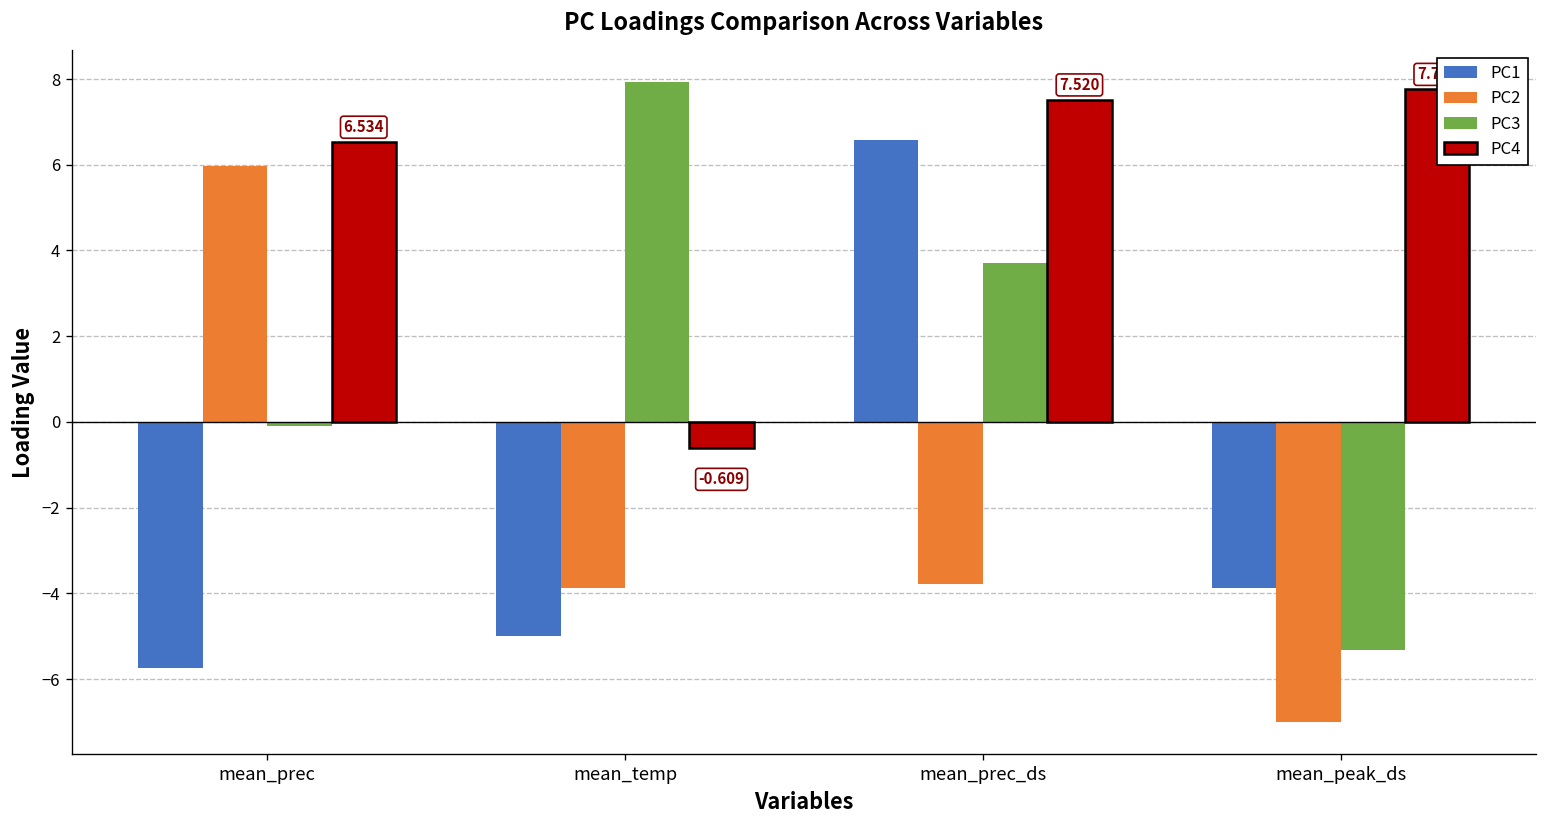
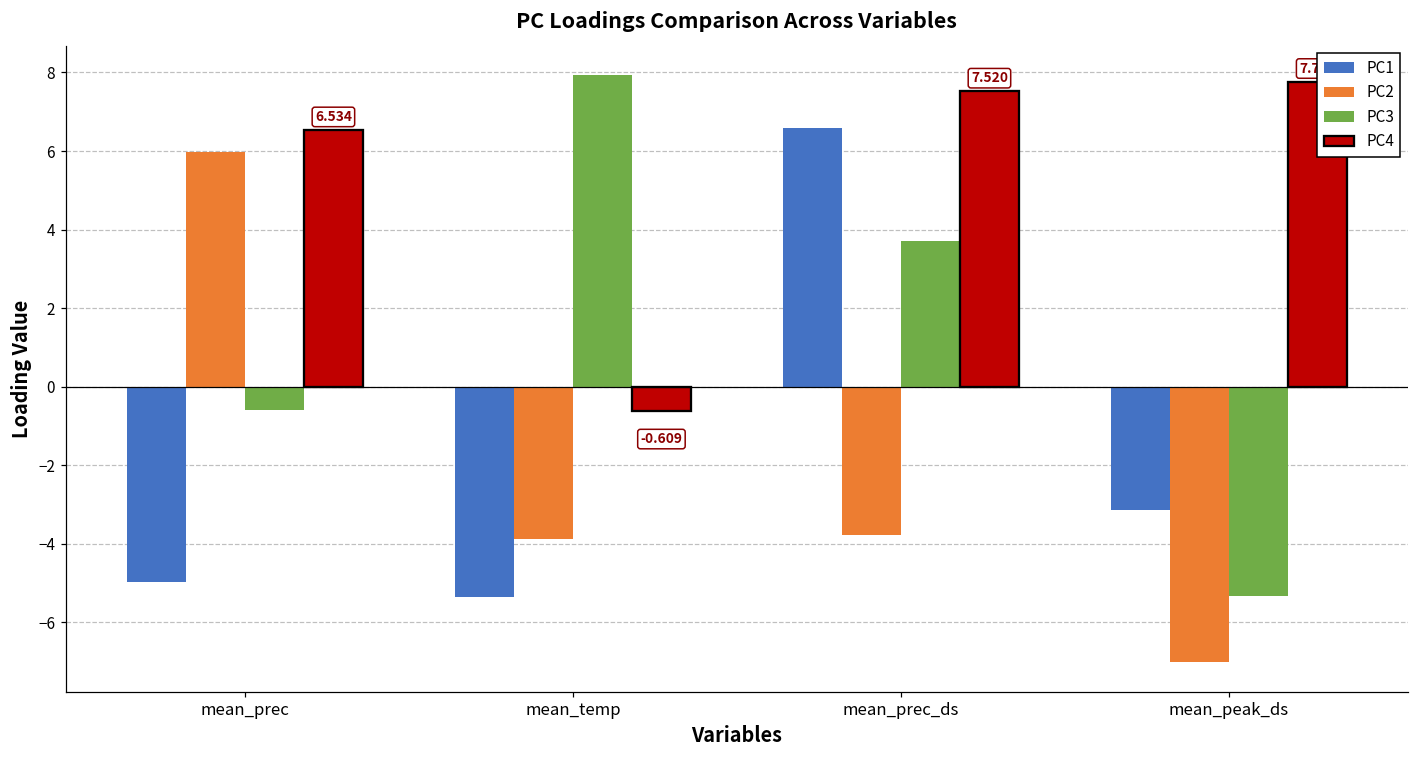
PC1, mean_prec: -5.7 -> -5.0
PC3, mean_prec: -0.1 -> -0.6
PC1, mean_temp: -5.0 -> -5.4
PC1, mean_peak_ds: -3.9 -> -3.1
